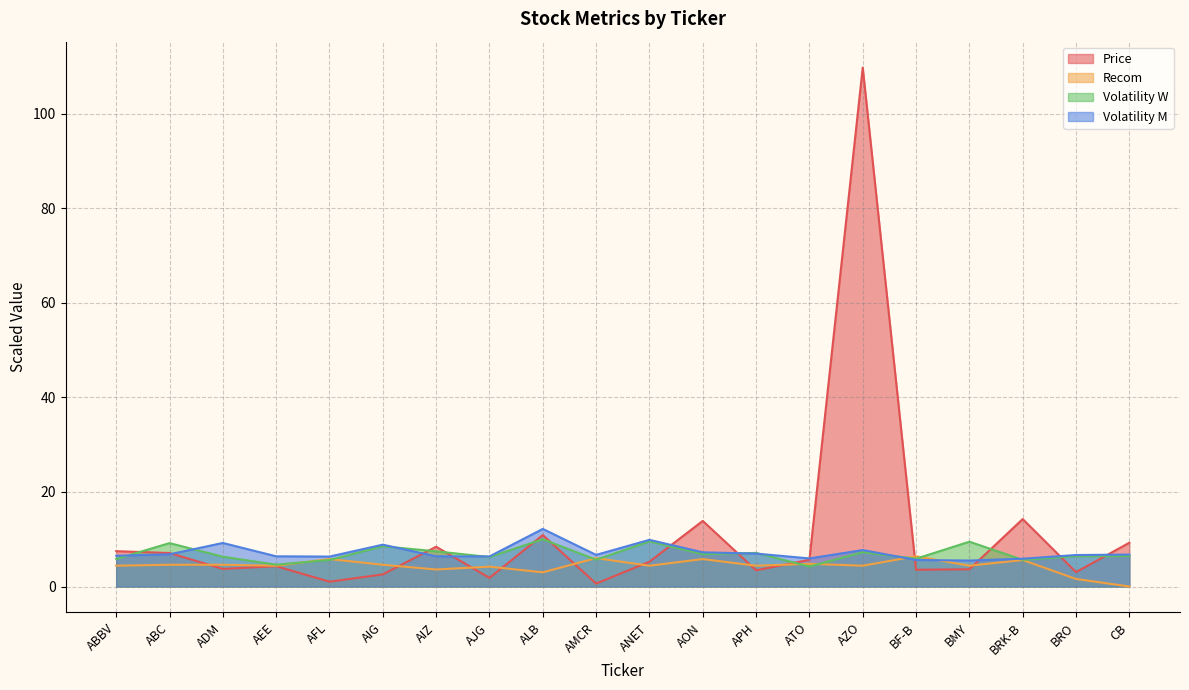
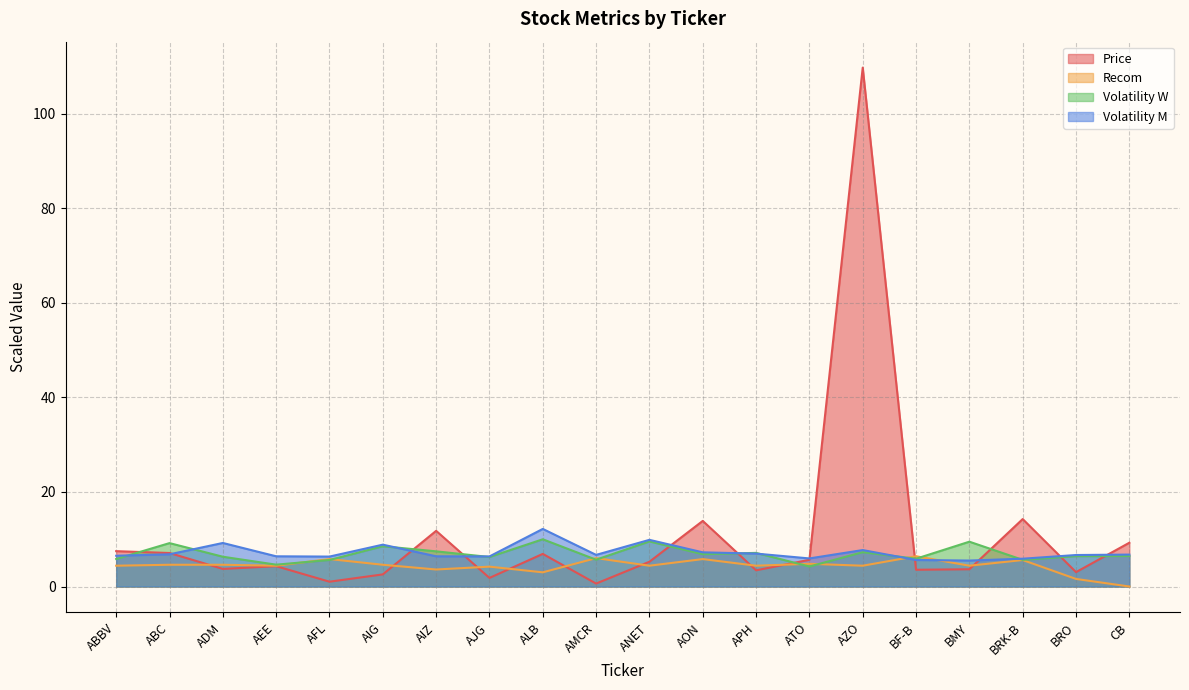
Price, AIZ: 8 -> 12
Price, ALB: 11 -> 7
